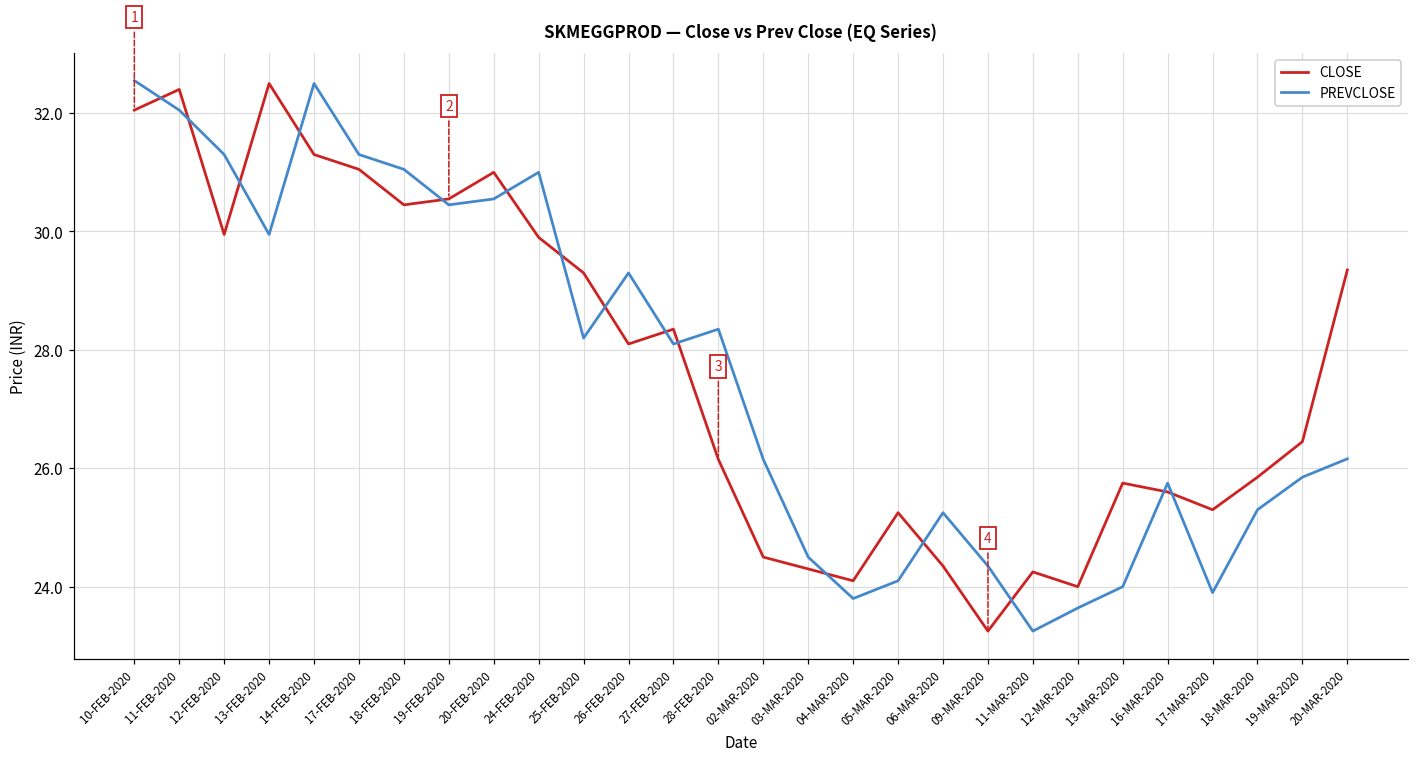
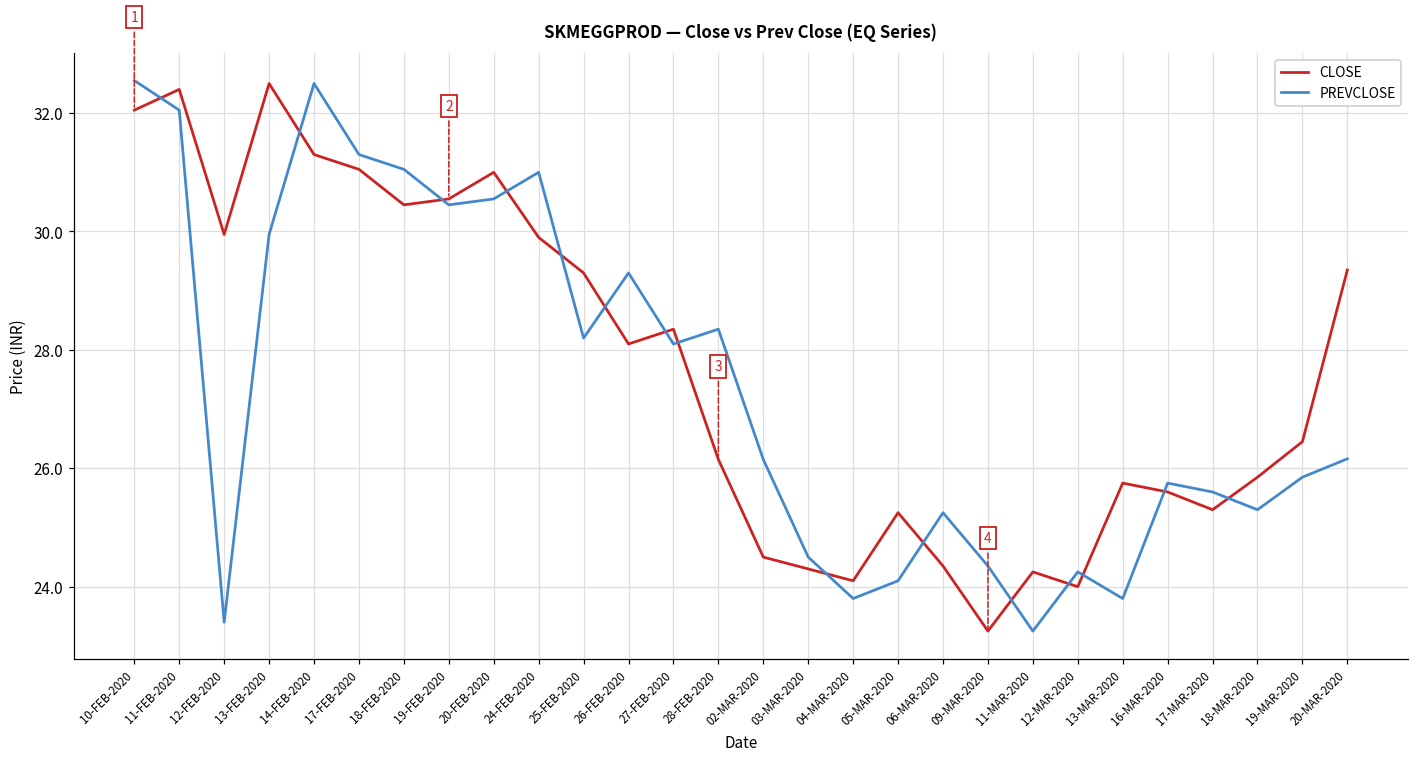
PREVCLOSE, 12-FEB-2020: 31.3 -> 23.4
PREVCLOSE, 12-MAR-2020: 23.6 -> 24.3
PREVCLOSE, 13-MAR-2020: 24.0 -> 23.8
PREVCLOSE, 17-MAR-2020: 23.9 -> 25.6
